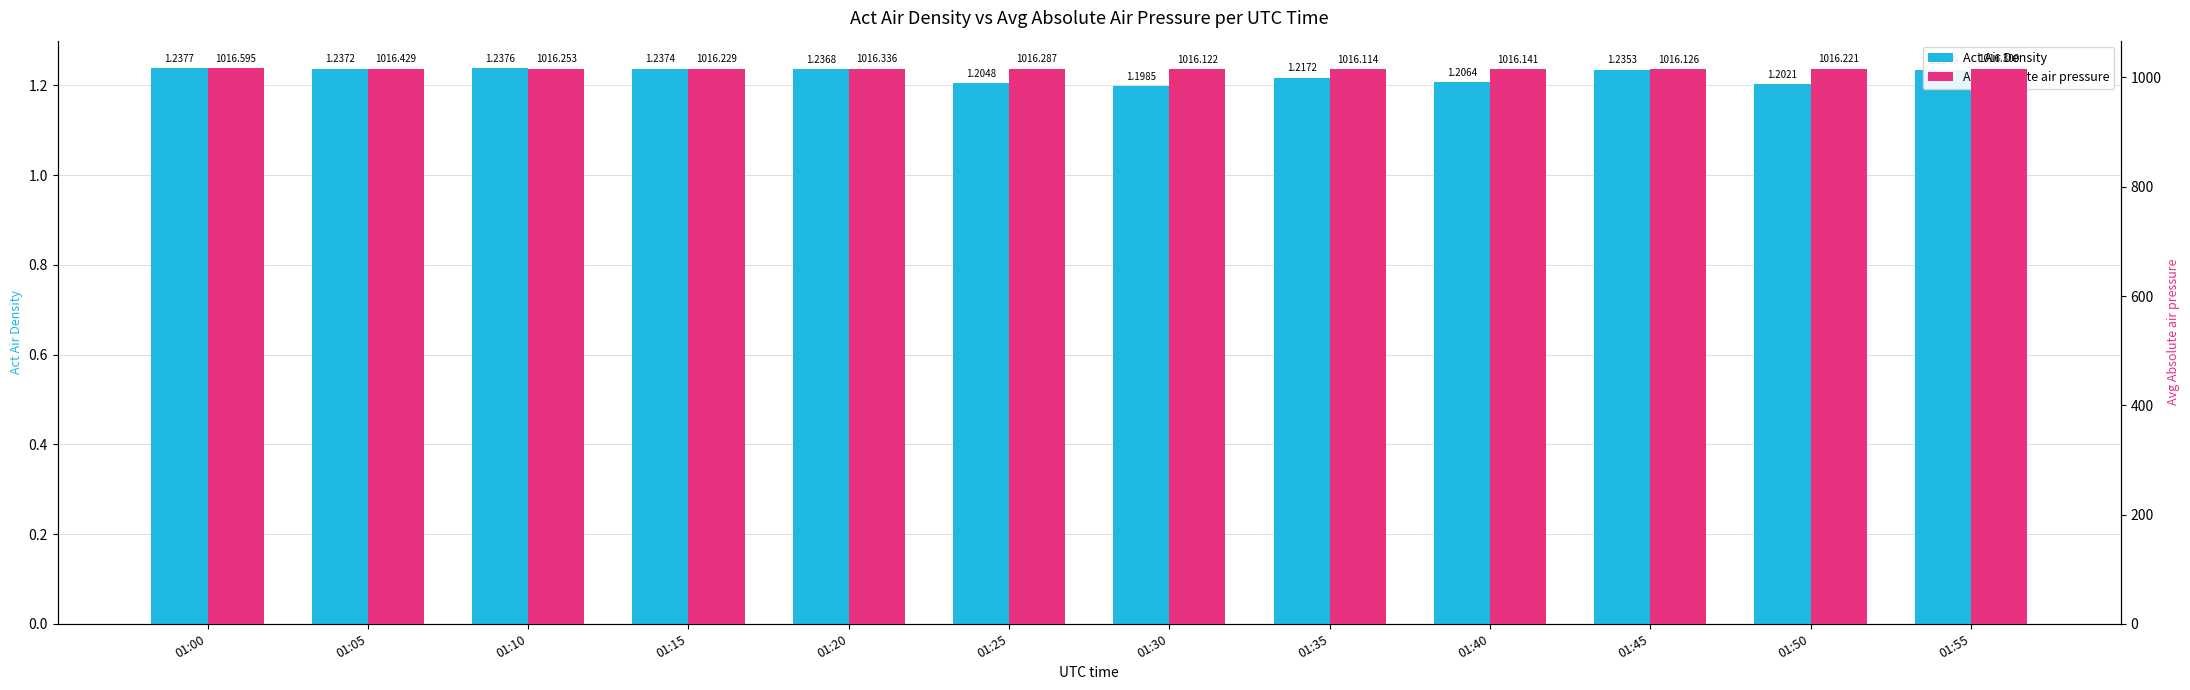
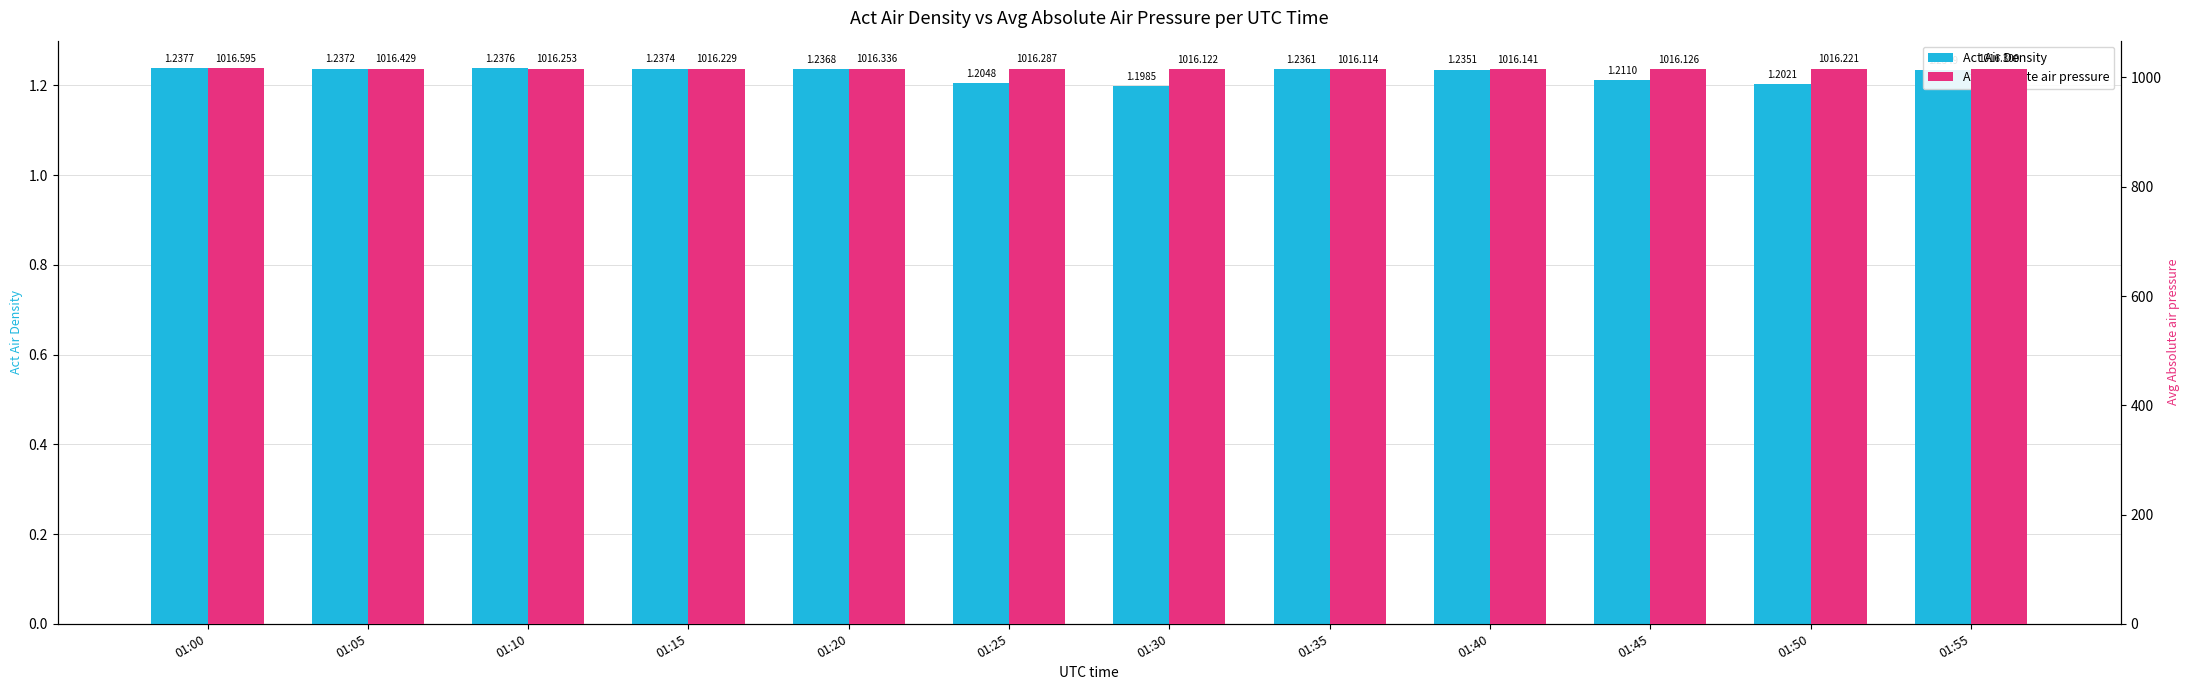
Act Air Density, 01:35: 1.2172 -> 1.2361
Act Air Density, 01:40: 1.2064 -> 1.2351
Act Air Density, 01:45: 1.2353 -> 1.2110
